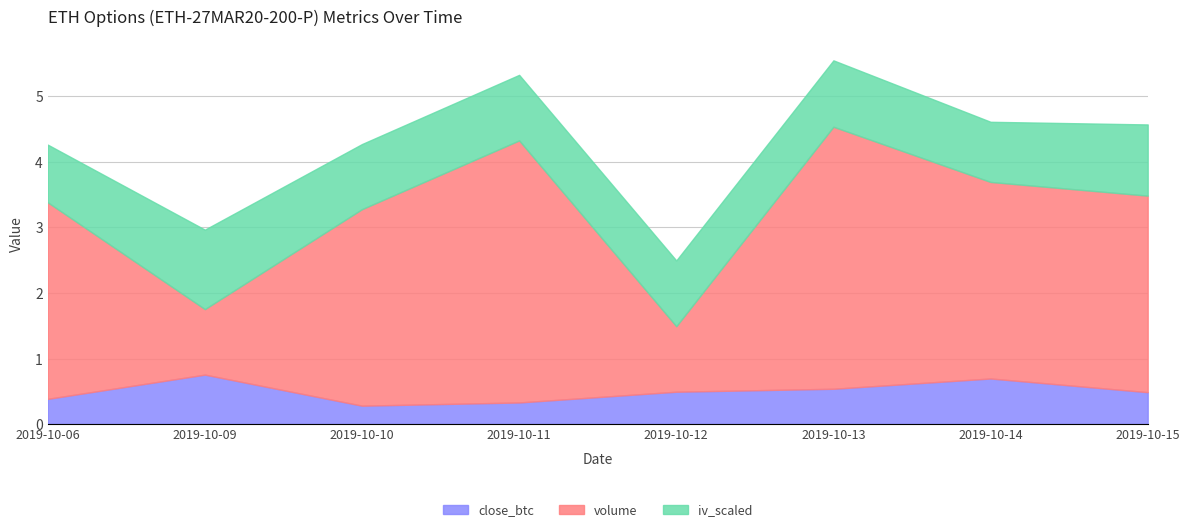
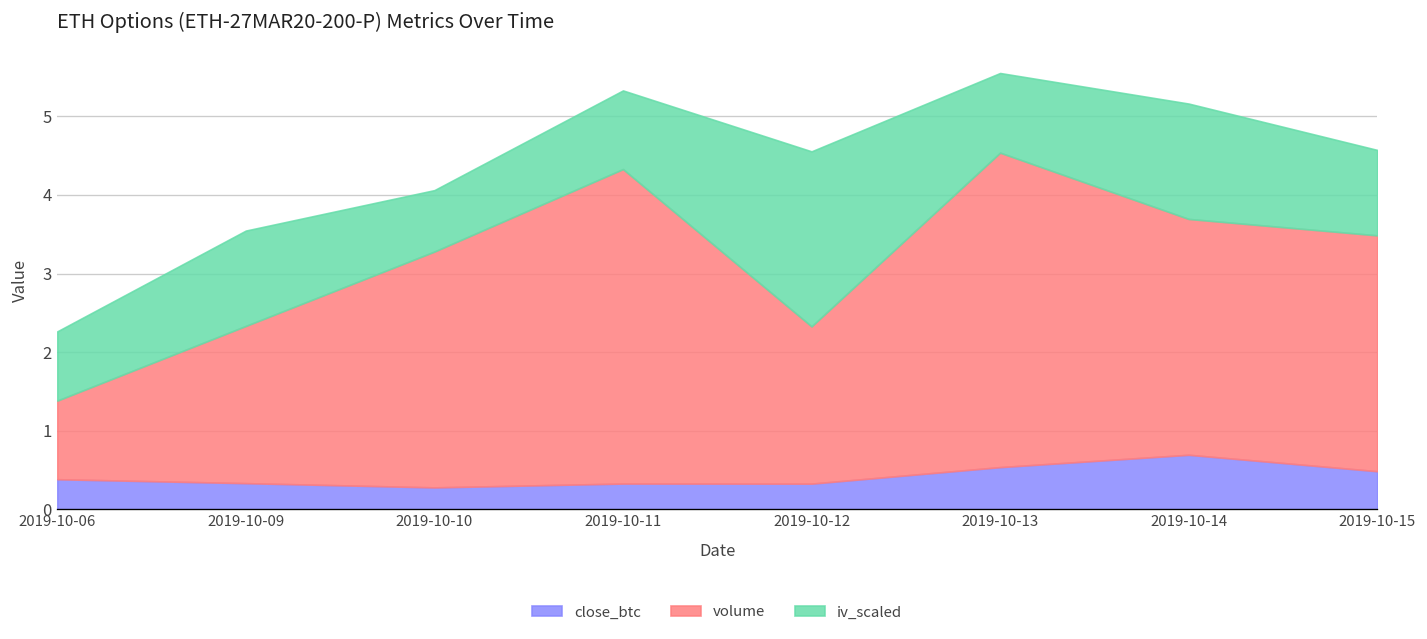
volume, 2019-10-06: 3 -> 1
close_btc, 2019-10-09: 0.8 -> 0.3
volume, 2019-10-09: 1 -> 2
iv_scaled, 2019-10-10: 1.0 -> 0.8
close_btc, 2019-10-12: 0.5 -> 0.3
volume, 2019-10-12: 1 -> 2
iv_scaled, 2019-10-12: 1.0 -> 2.2
iv_scaled, 2019-10-14: 0.9 -> 1.5
